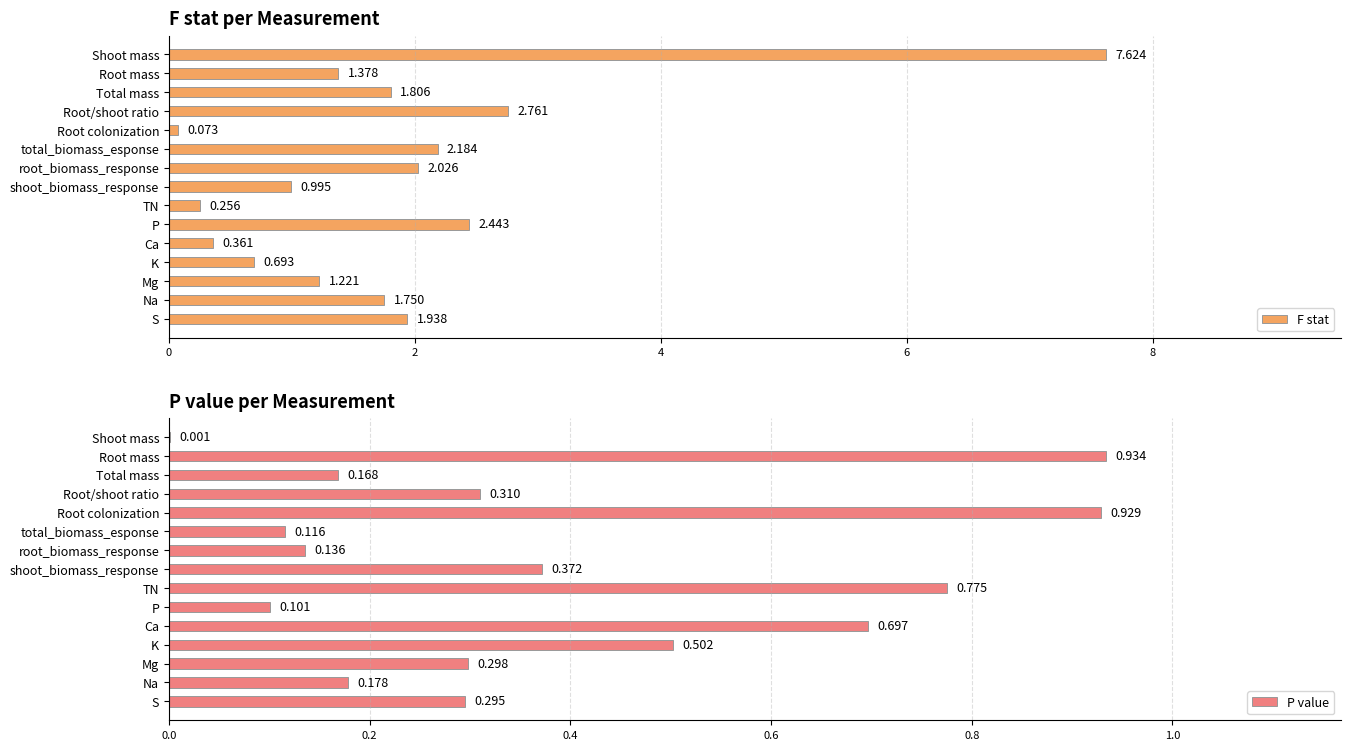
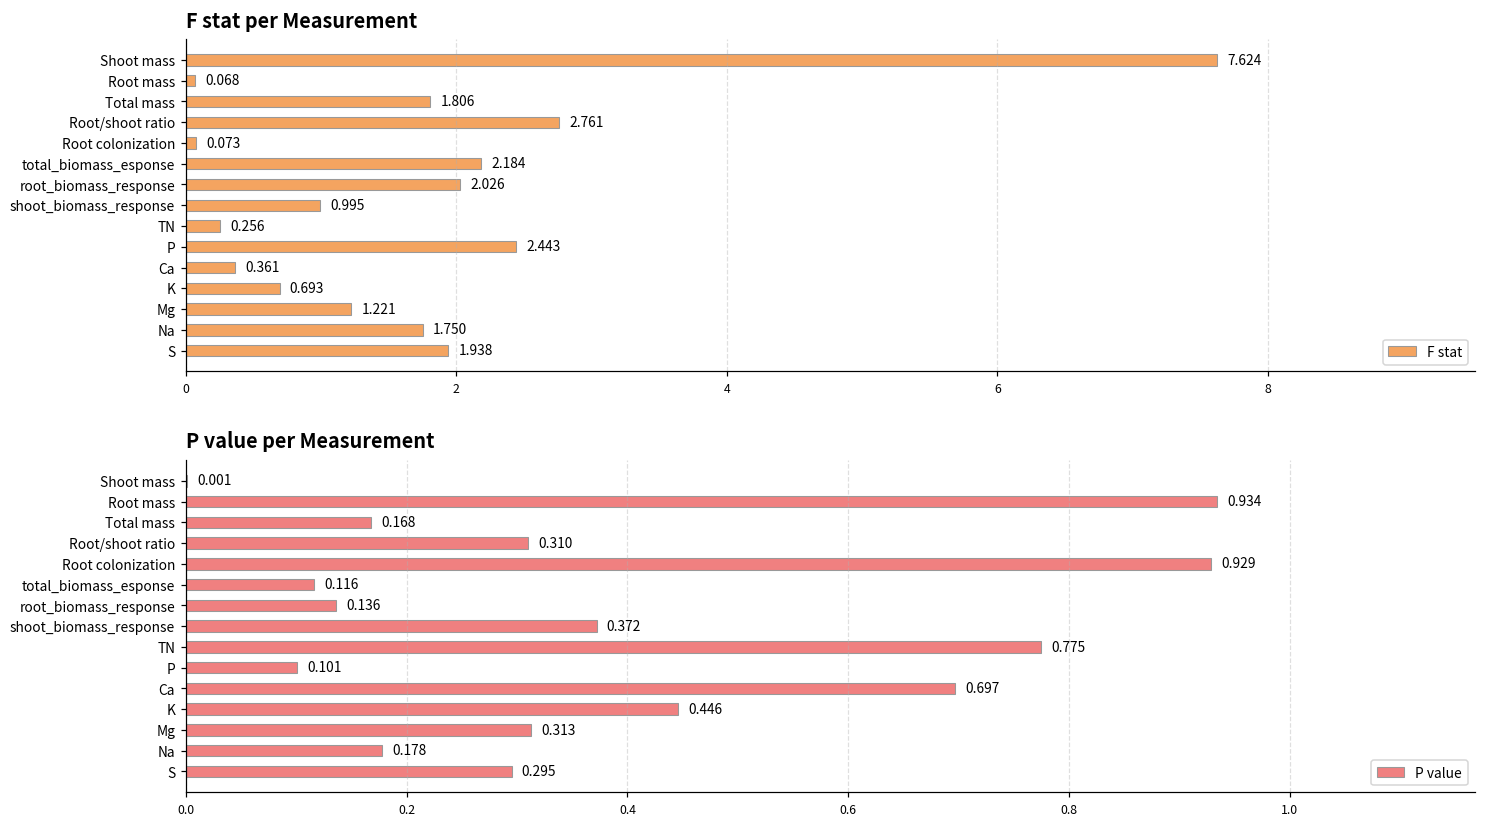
F stat per Measurement, Root mass: 1.378 -> 0.068
P value per Measurement, K: 0.502 -> 0.446
P value per Measurement, Mg: 0.298 -> 0.313
